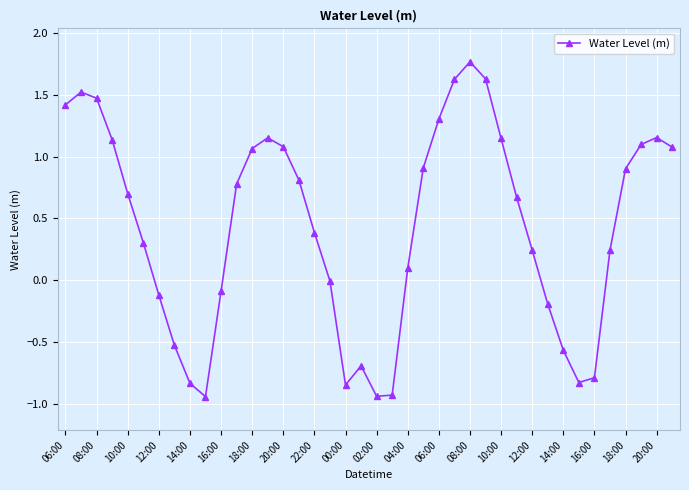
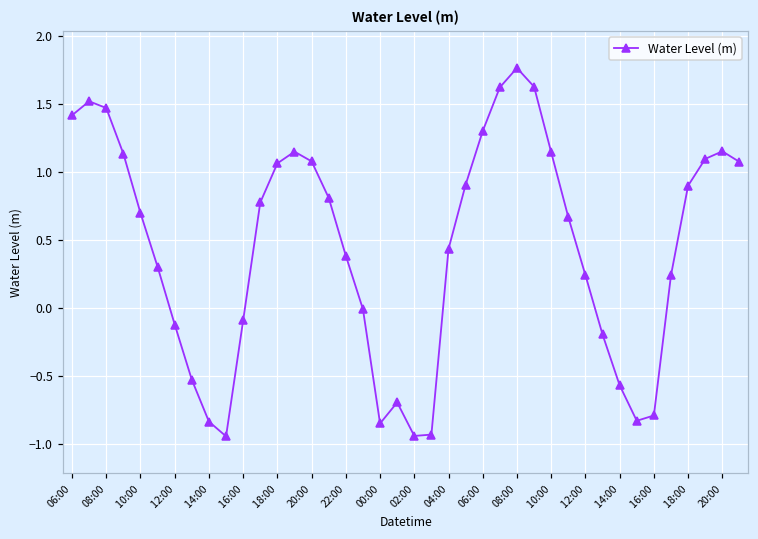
04:00: 0.10 -> 0.44
